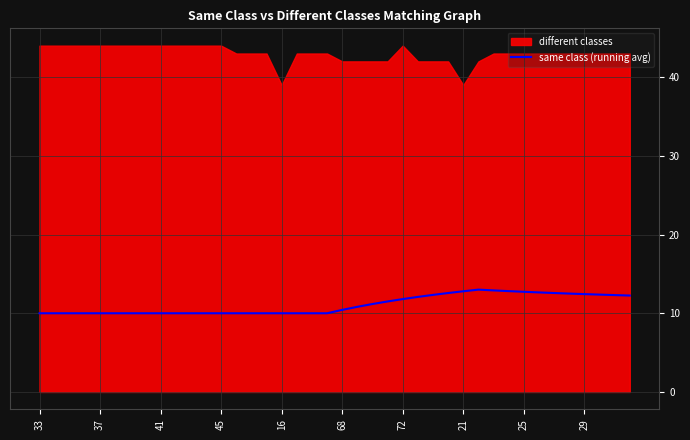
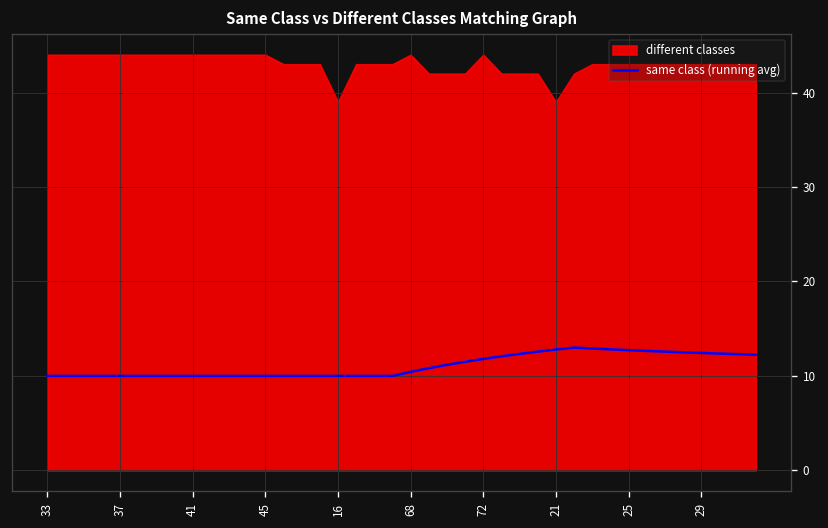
different classes, 68: 42 -> 44
